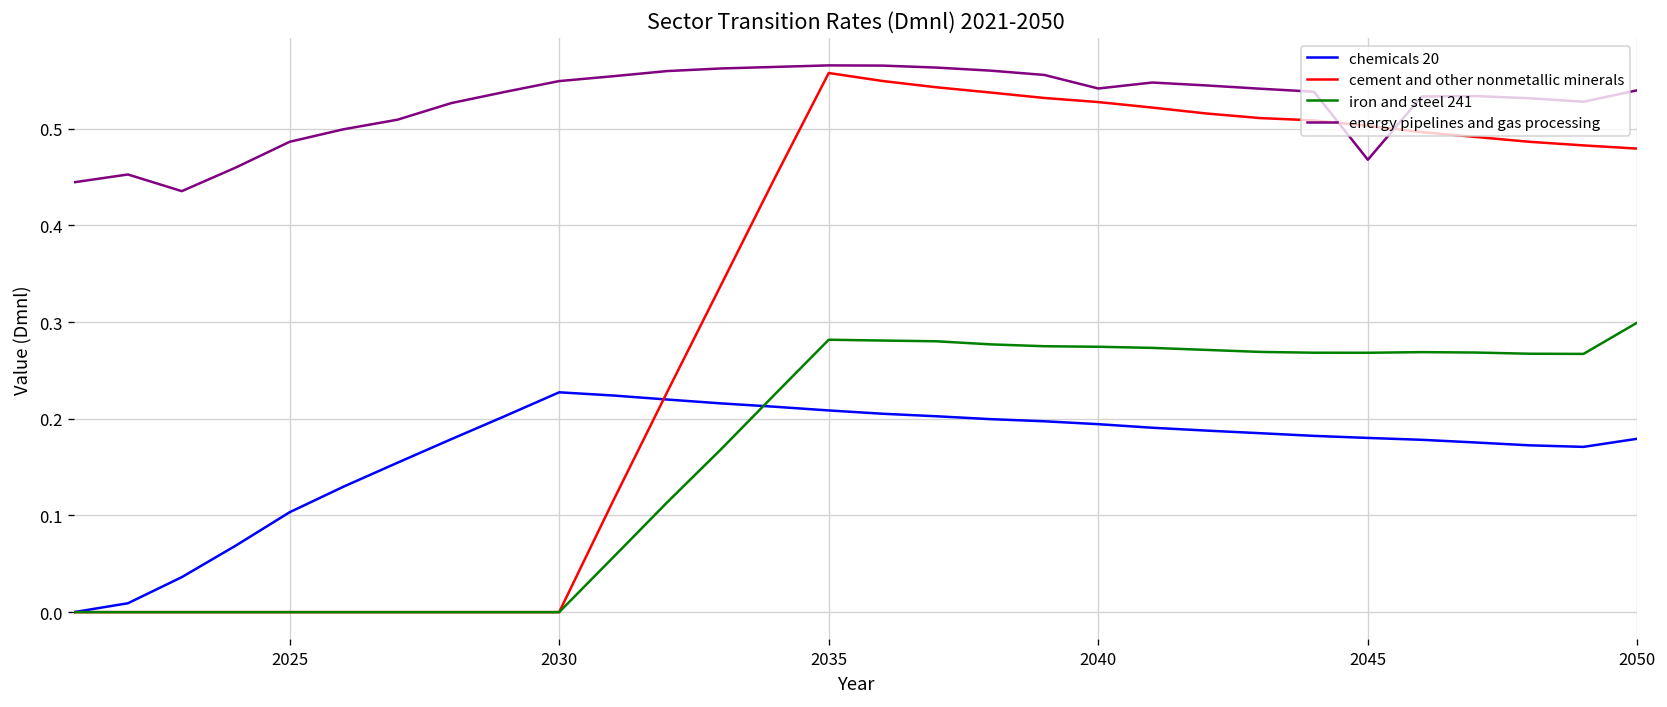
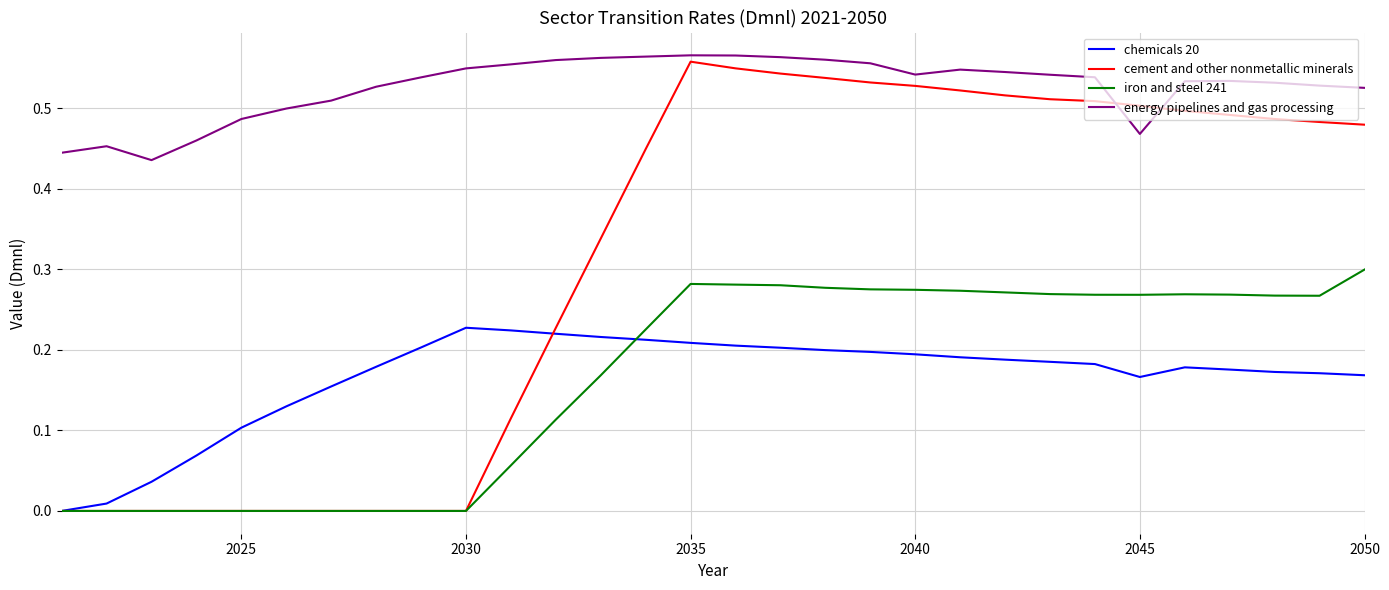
chemicals 20, 2045: 0.18 -> 0.17
chemicals 20, 2050: 0.18 -> 0.17
energy pipelines and gas processing, 2050: 0.54 -> 0.53
